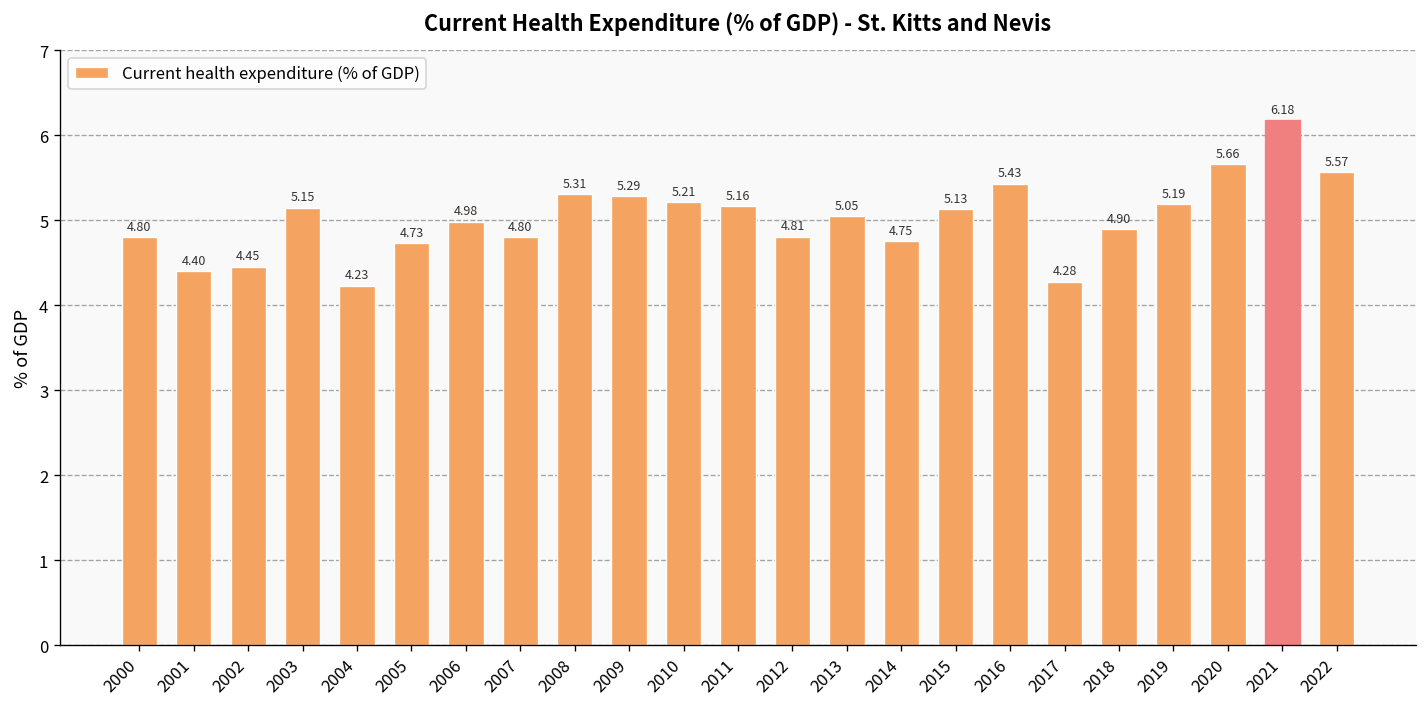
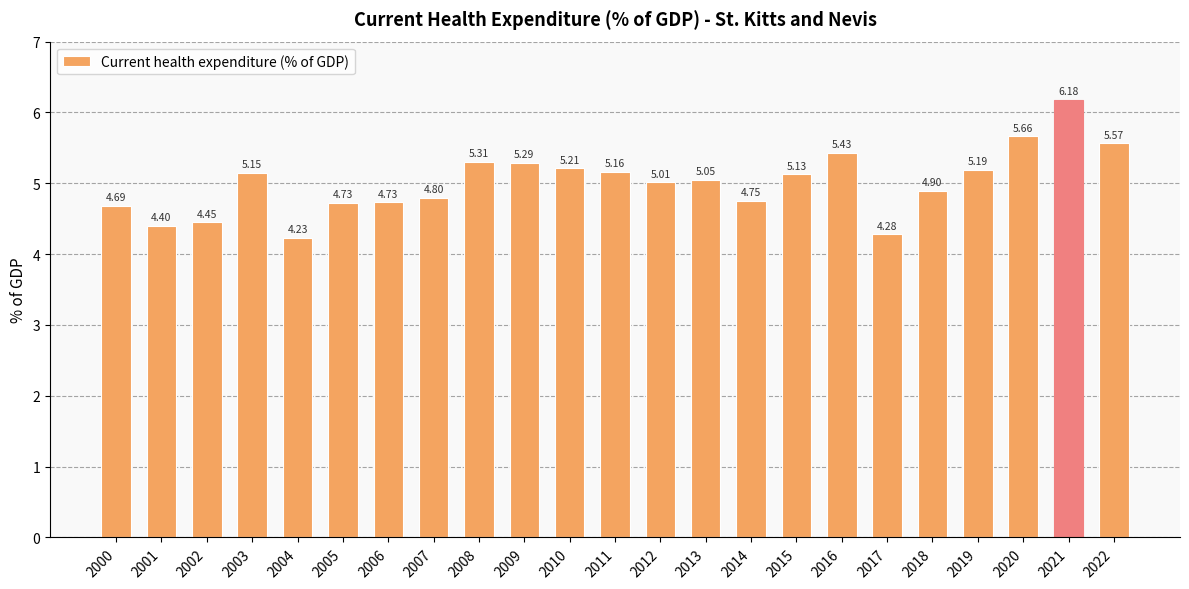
2000: 4.80 -> 4.69
2006: 4.98 -> 4.73
2012: 4.81 -> 5.01
